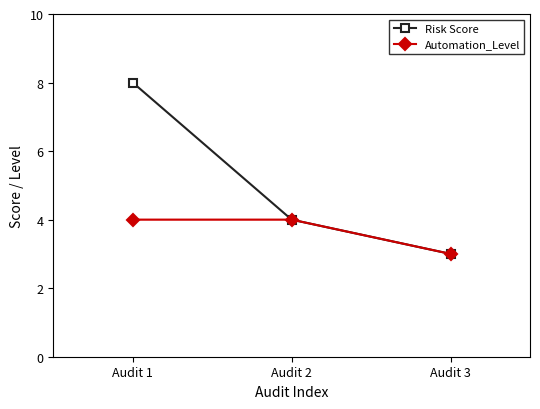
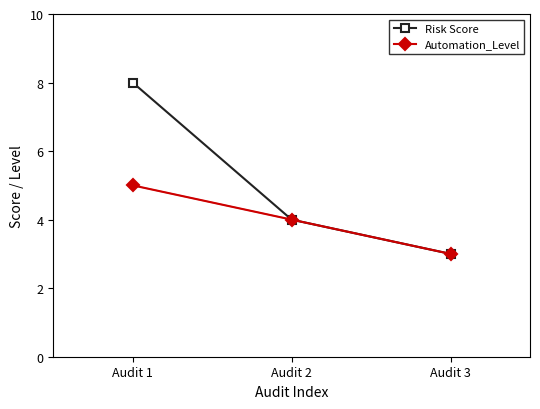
Automation_Level, Audit 1: 4 -> 5
